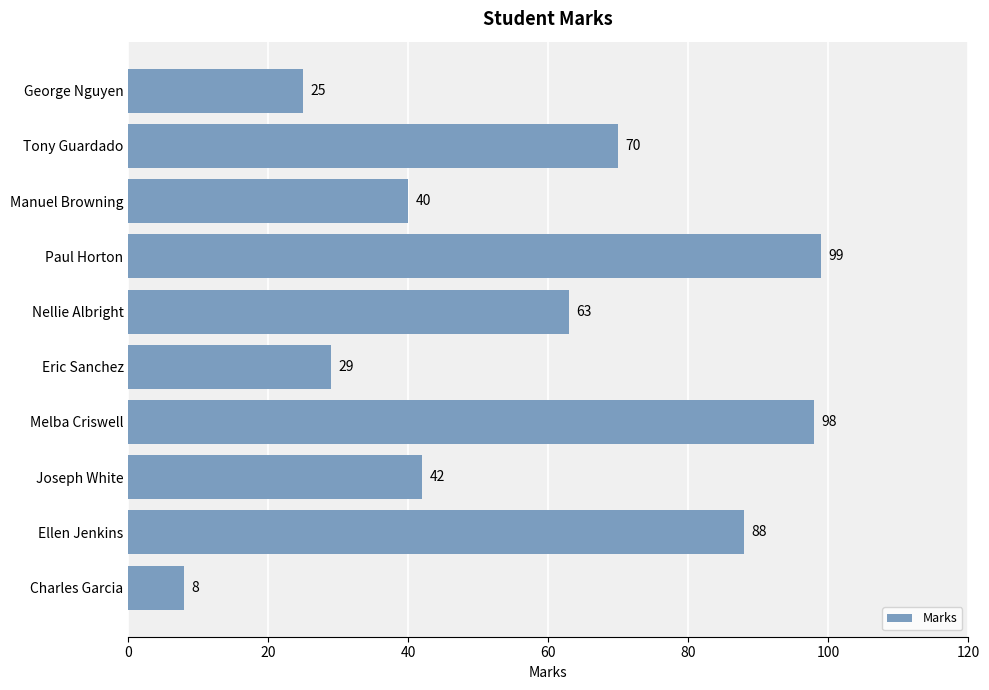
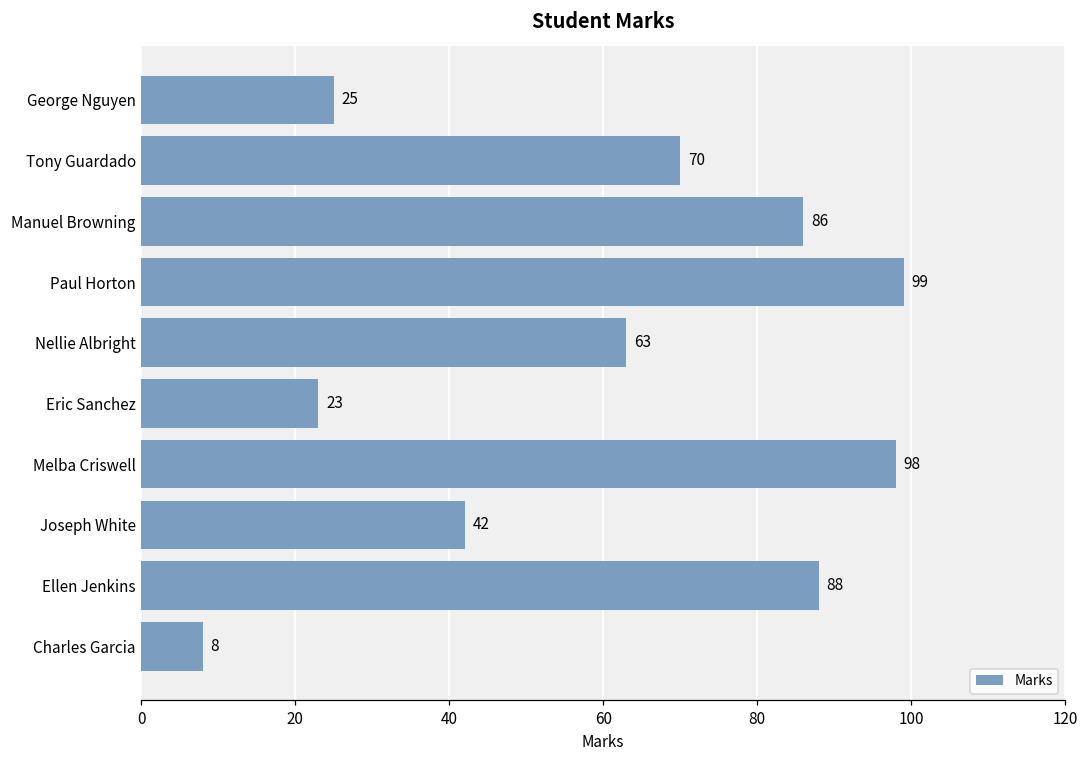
Manuel Browning: 40 -> 86
Eric Sanchez: 29 -> 23
